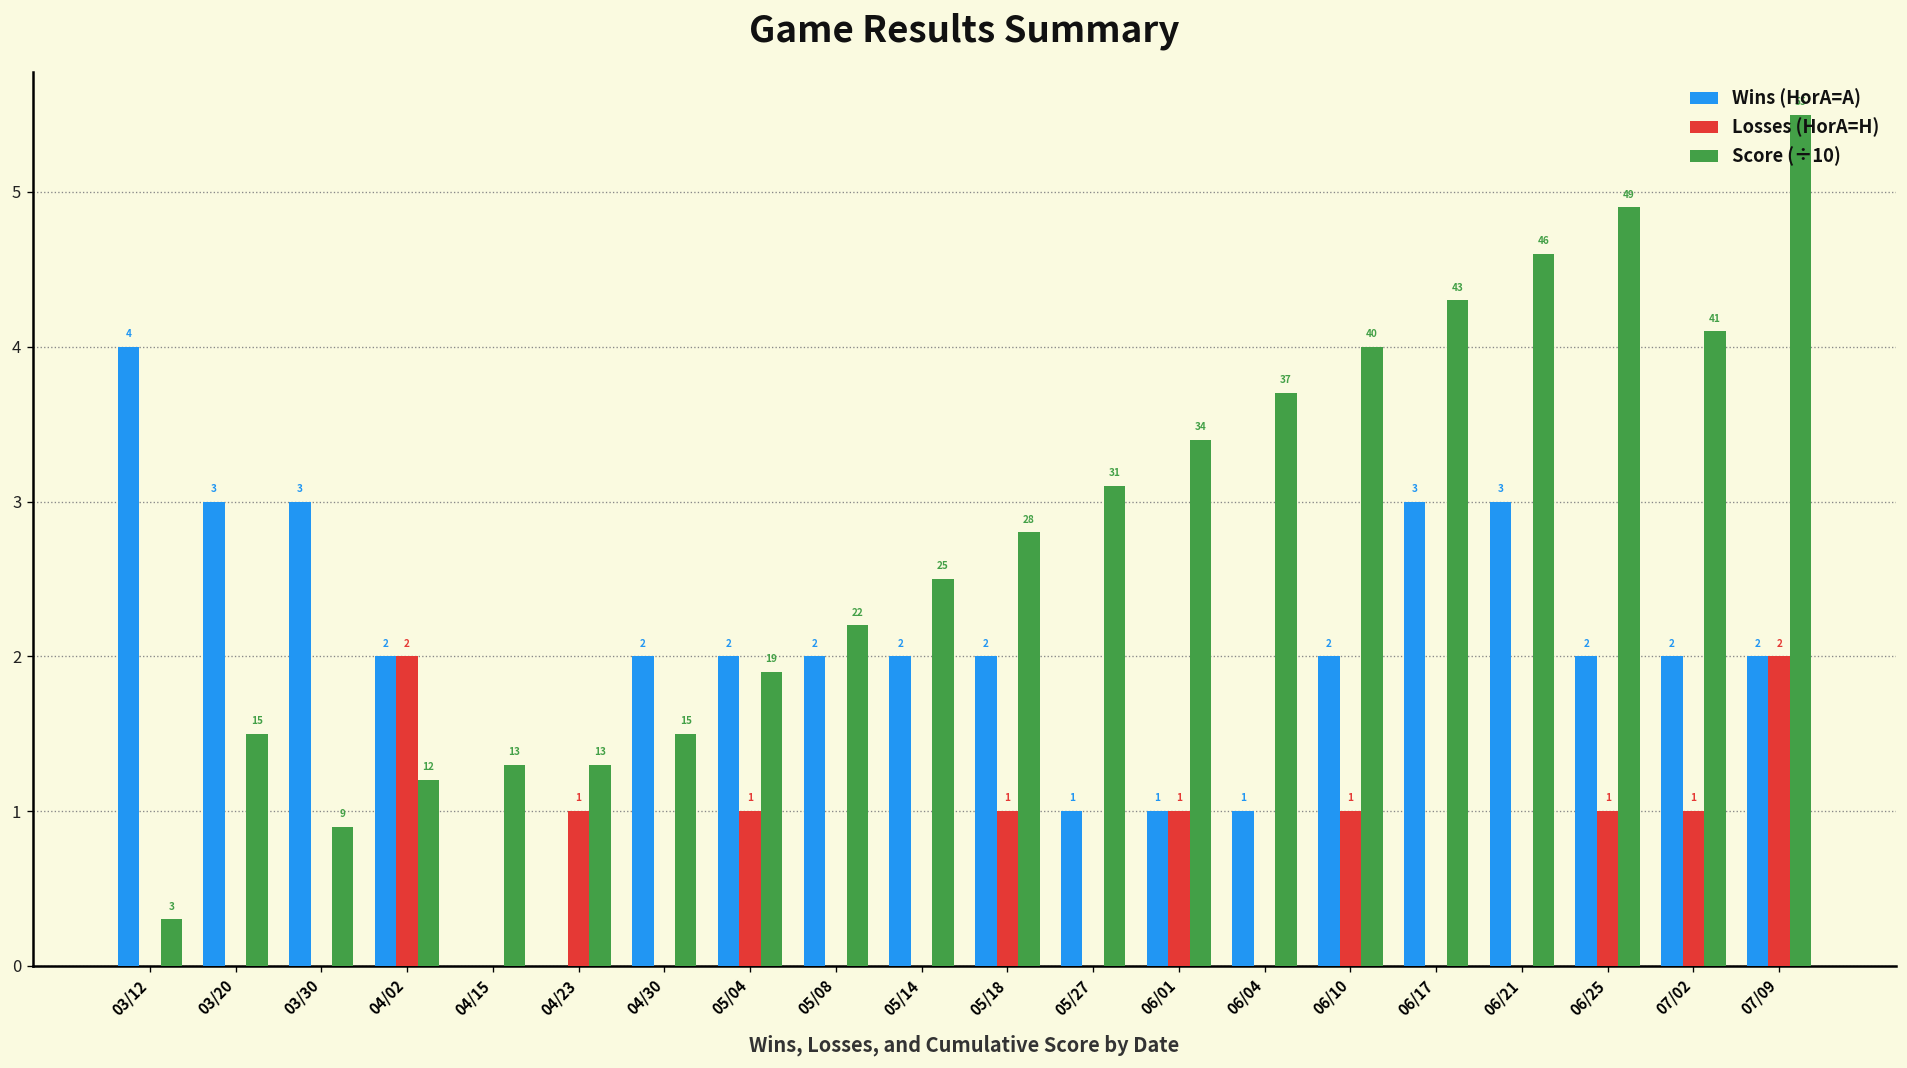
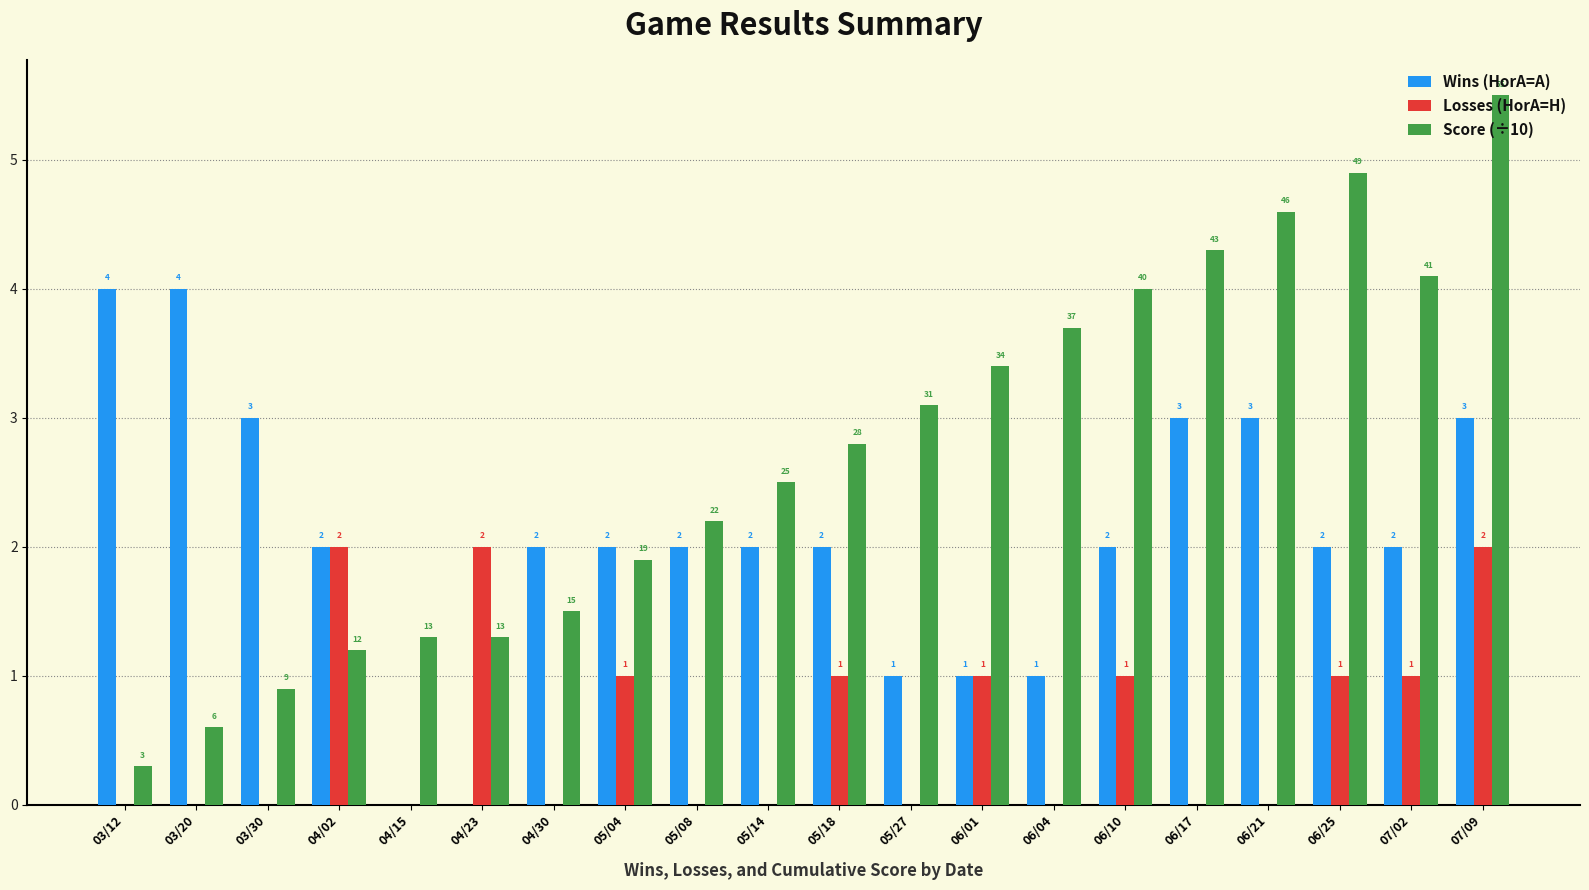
Wins (HorA=A), 03/20: 3 -> 4
Score (÷10), 03/20: 15 -> 6
Losses (HorA=H), 04/23: 1 -> 2
Wins (HorA=A), 07/09: 2 -> 3
